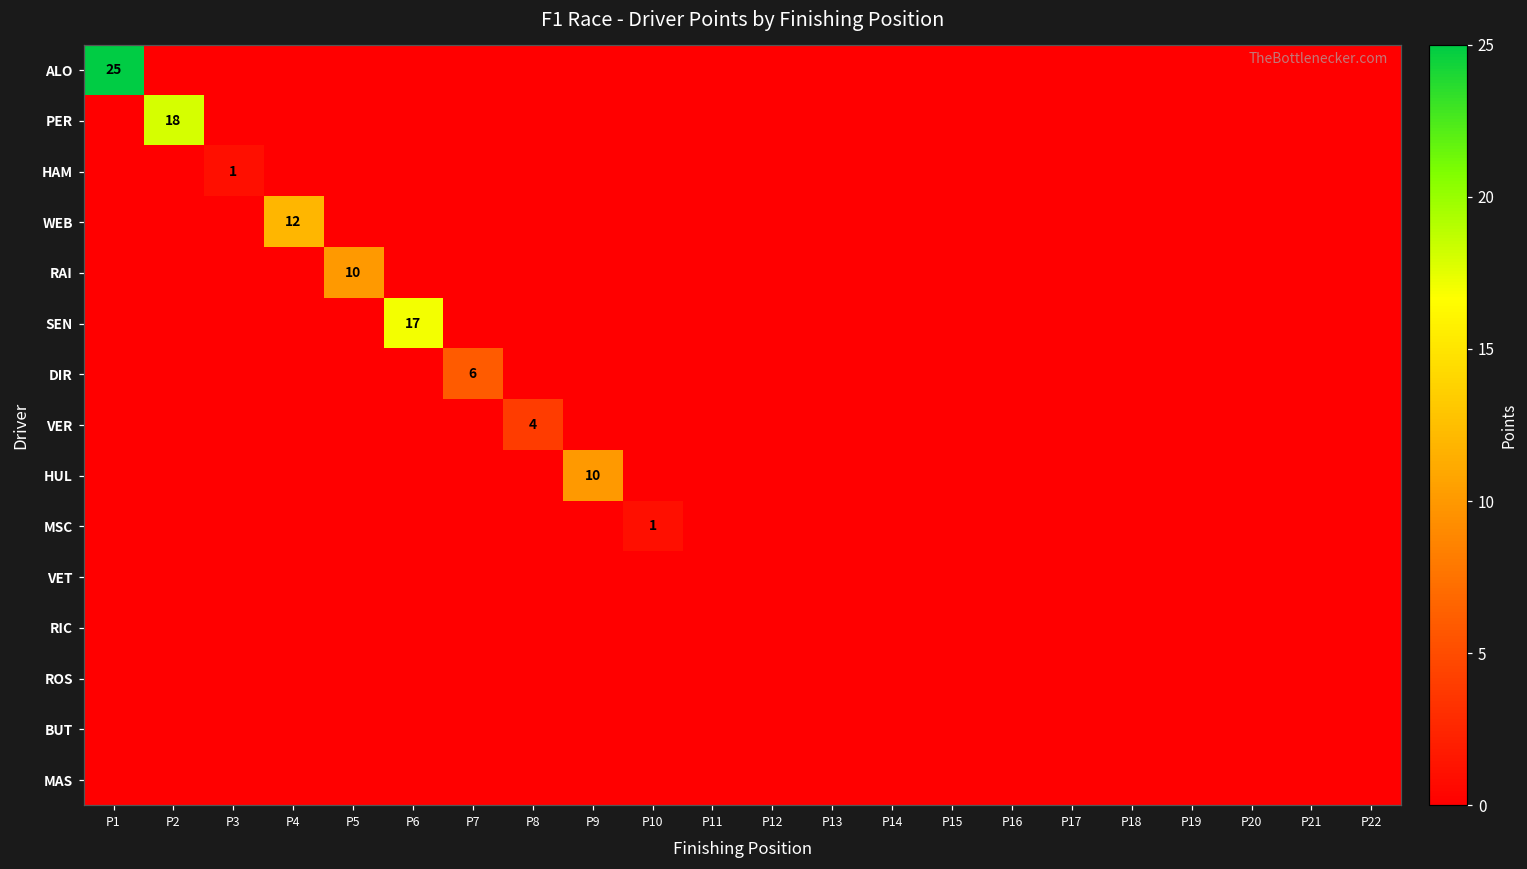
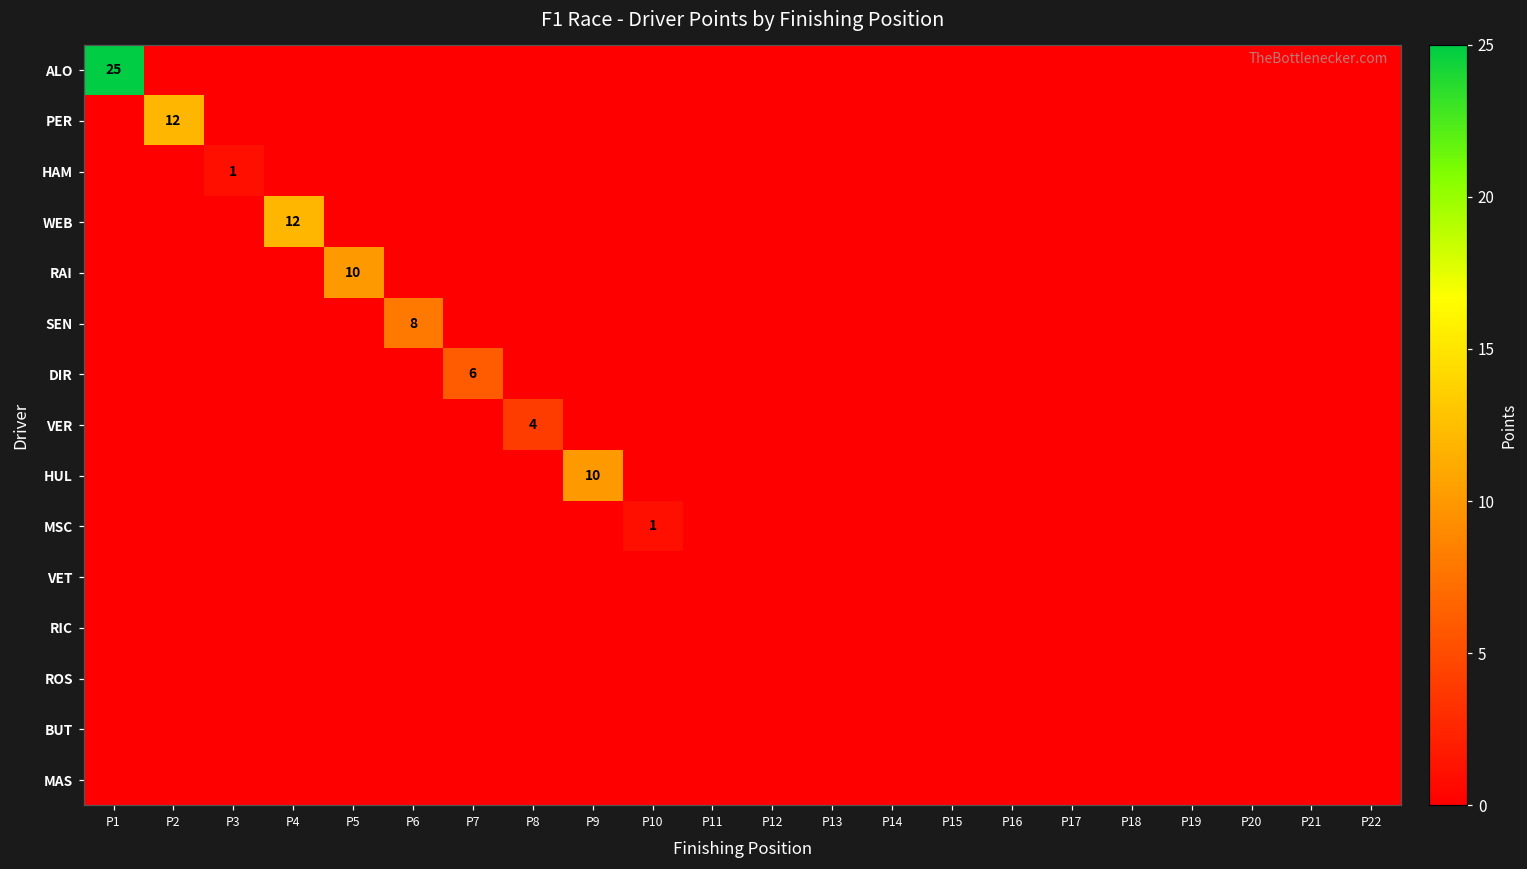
PER, P2: 18 -> 12
SEN, P6: 17 -> 8
